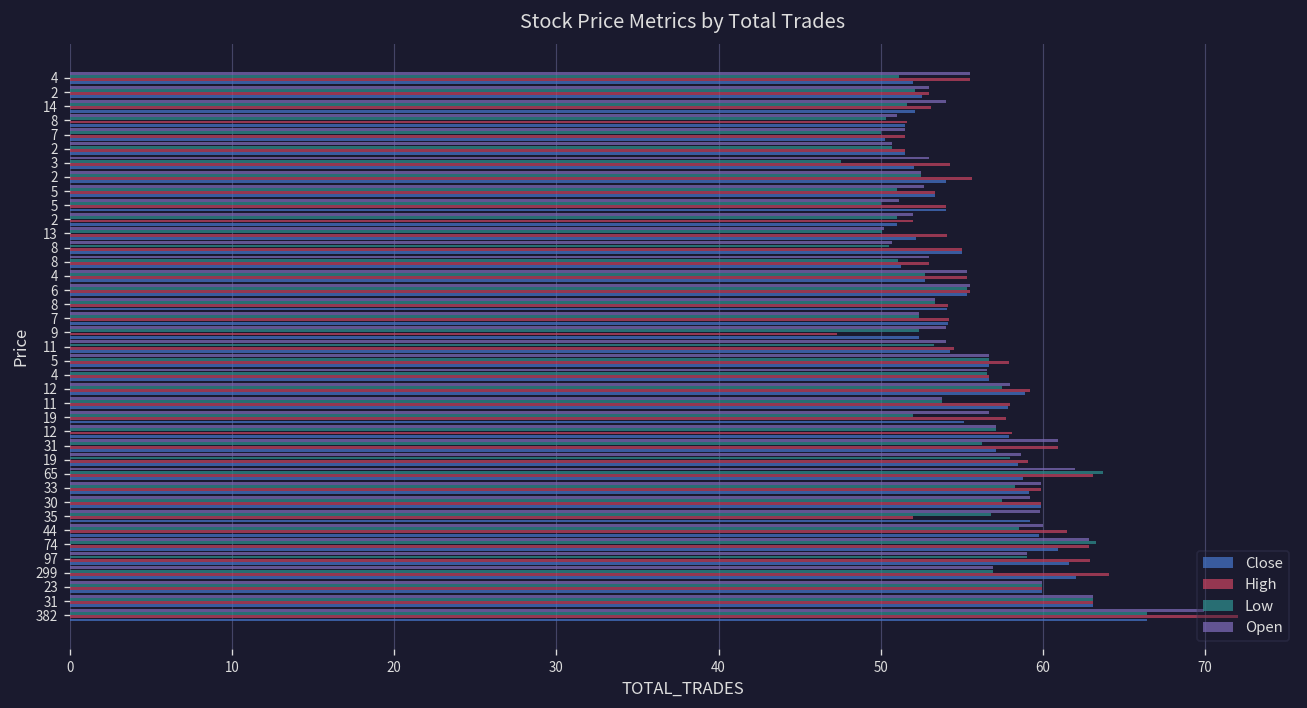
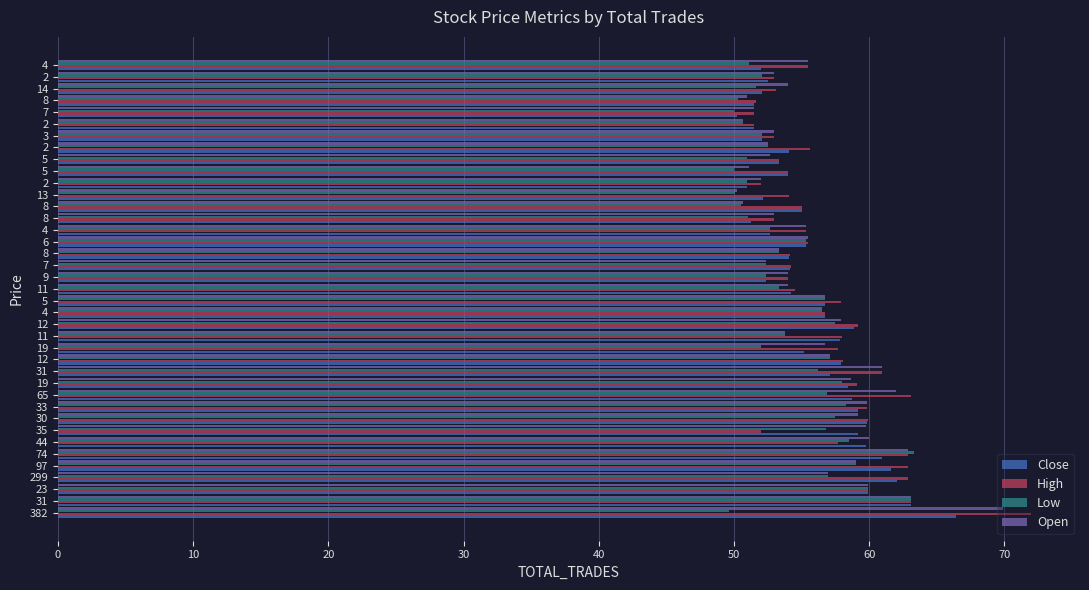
Low, 3: 47.6 -> 52.1
High, 3: 54.3 -> 53.0
High, 9: 47.3 -> 54.0
Low, 65: 63.7 -> 56.9
High, 44: 61.5 -> 57.7
High, 299: 64.1 -> 62.9
Low, 382: 66.4 -> 49.6
